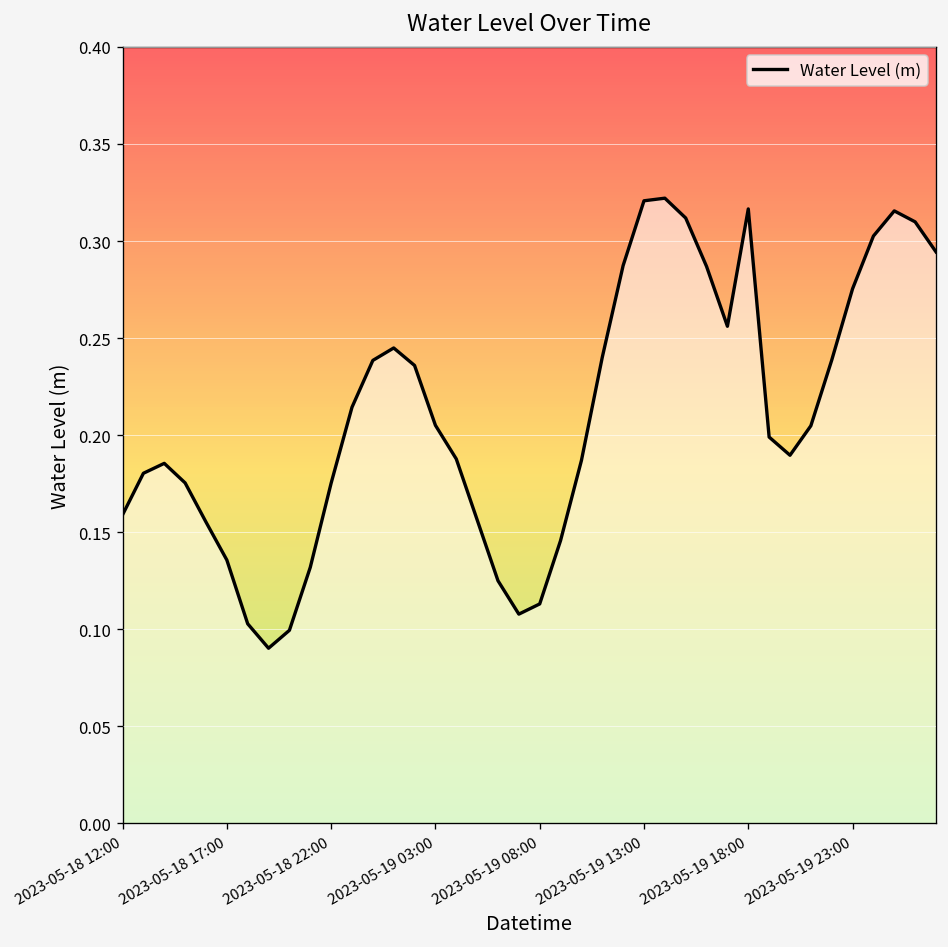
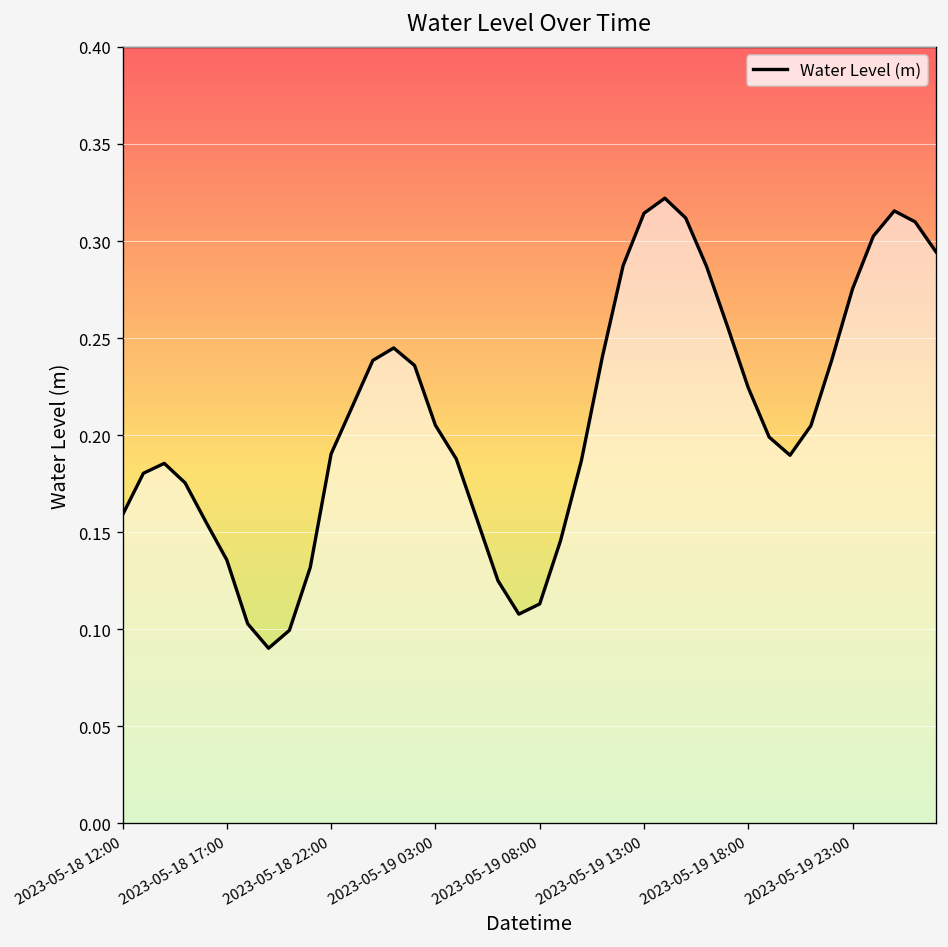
2023-05-18 22:00: 0.175 -> 0.190
2023-05-19 13:00: 0.321 -> 0.314
2023-05-19 18:00: 0.317 -> 0.224
